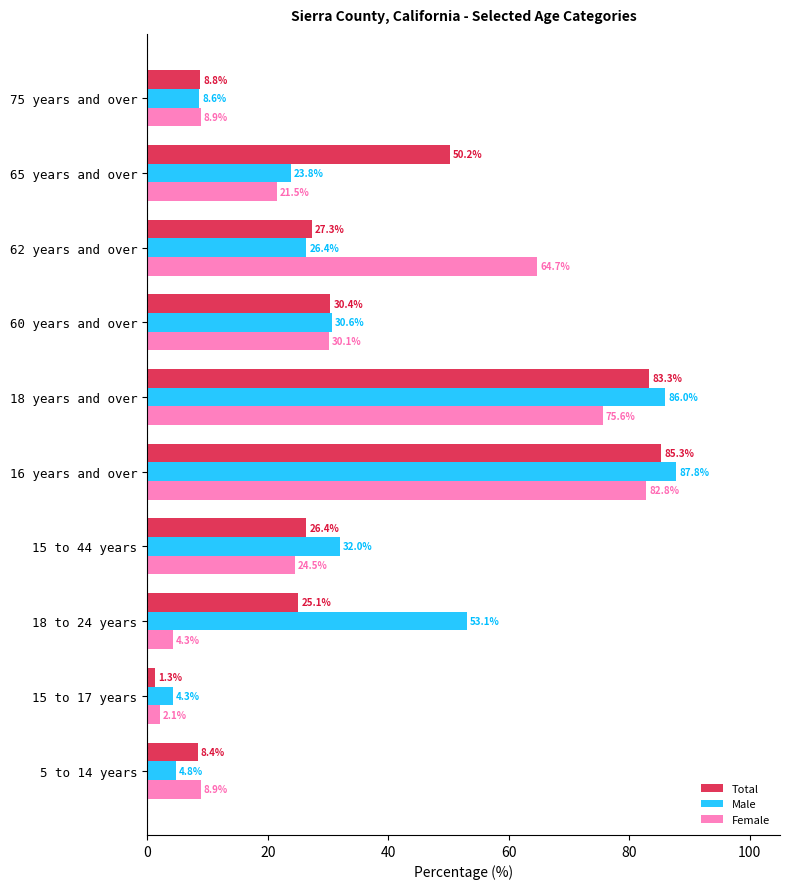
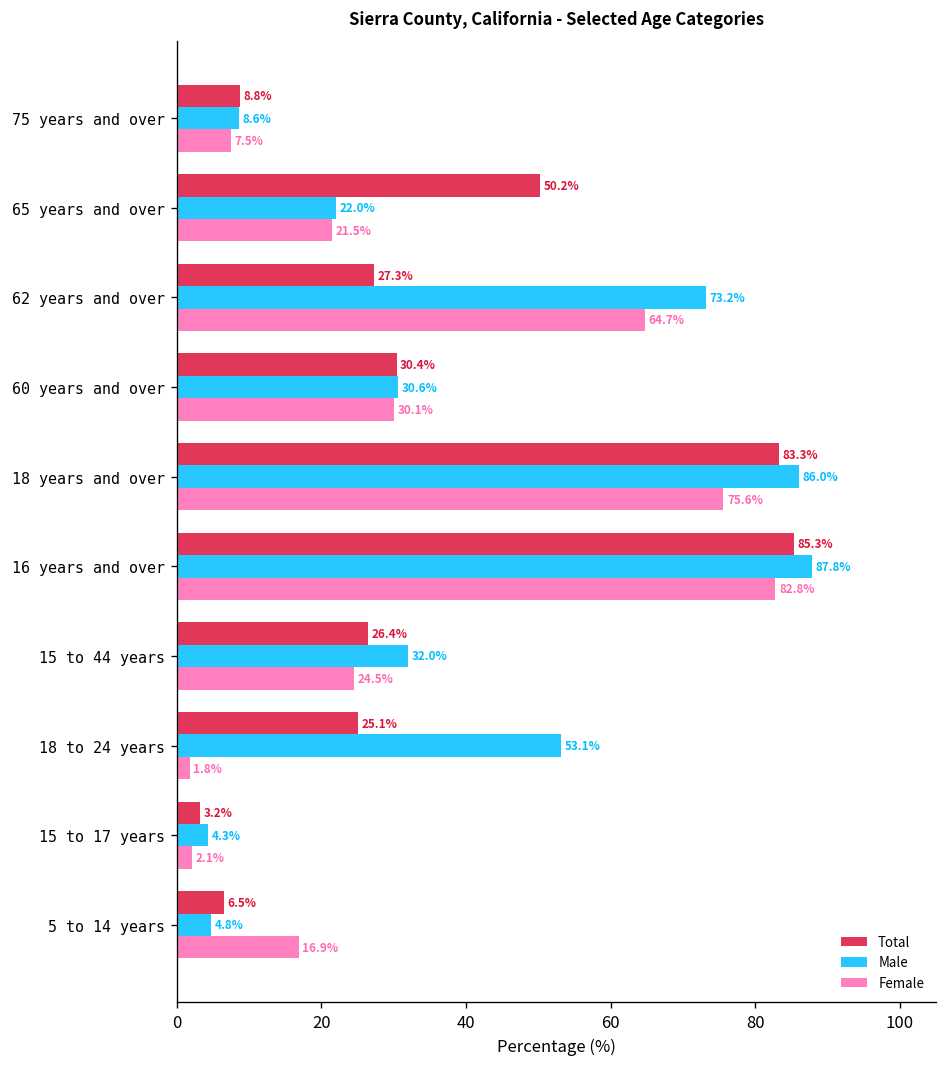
Female, 75 years and over: 8.9% -> 7.5%
Male, 65 years and over: 23.8% -> 22.0%
Male, 62 years and over: 26.4% -> 73.2%
Female, 18 to 24 years: 4.3% -> 1.8%
Total, 15 to 17 years: 1.3% -> 3.2%
Total, 5 to 14 years: 8.4% -> 6.5%
Female, 5 to 14 years: 8.9% -> 16.9%
